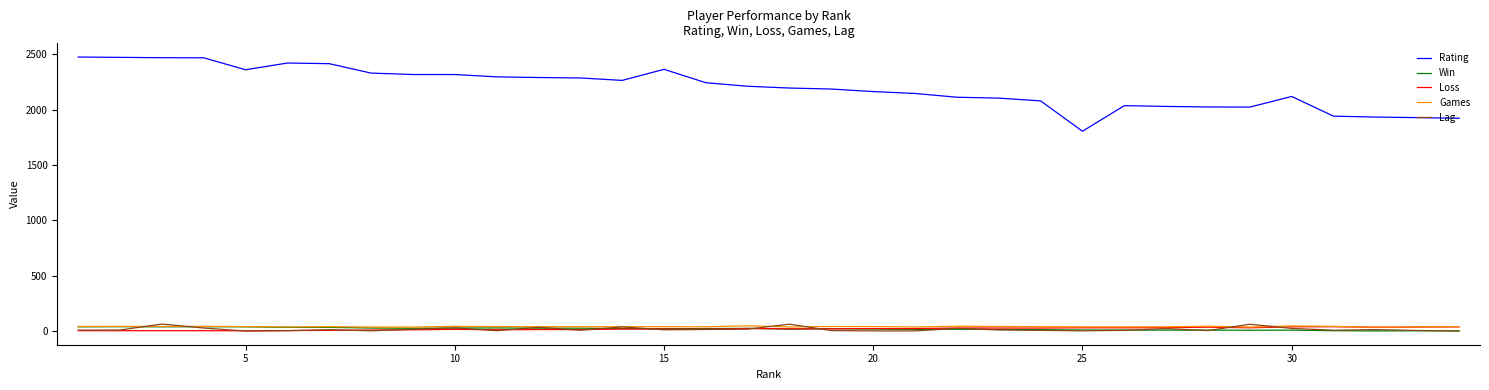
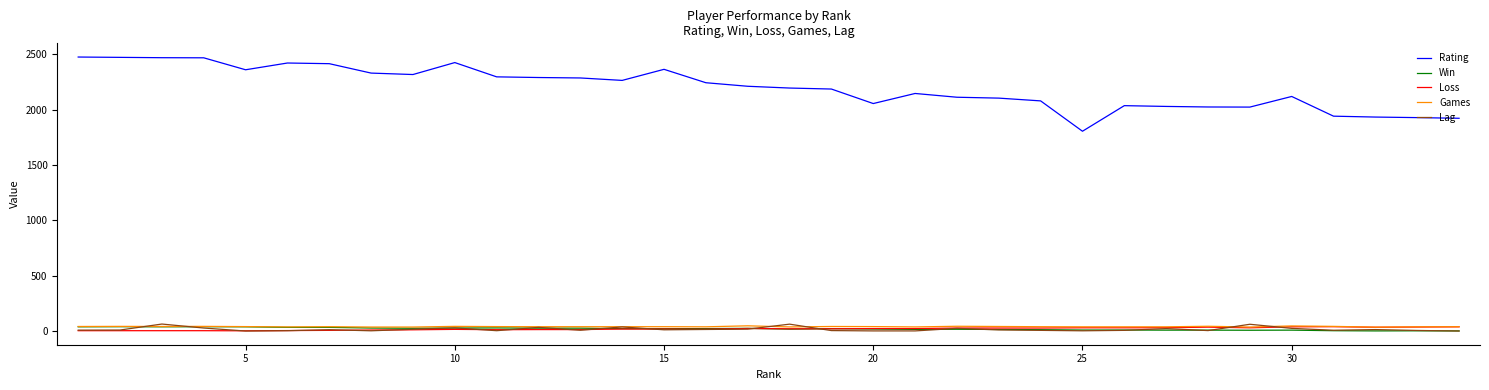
Rating, 10: 2320 -> 2420
Rating, 20: 2160 -> 2050
